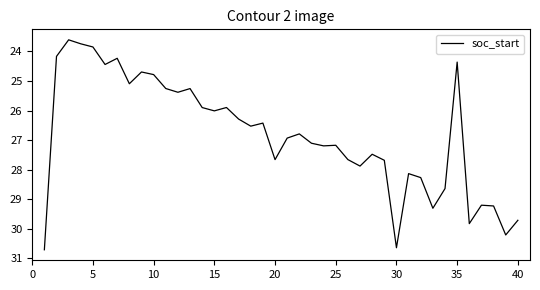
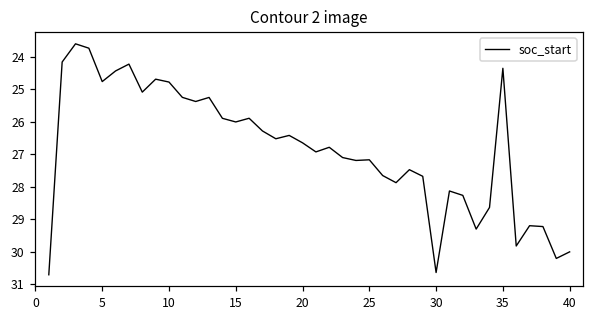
5: 23.8 -> 24.8
20: 27.7 -> 26.7
40: 29.7 -> 30.0
